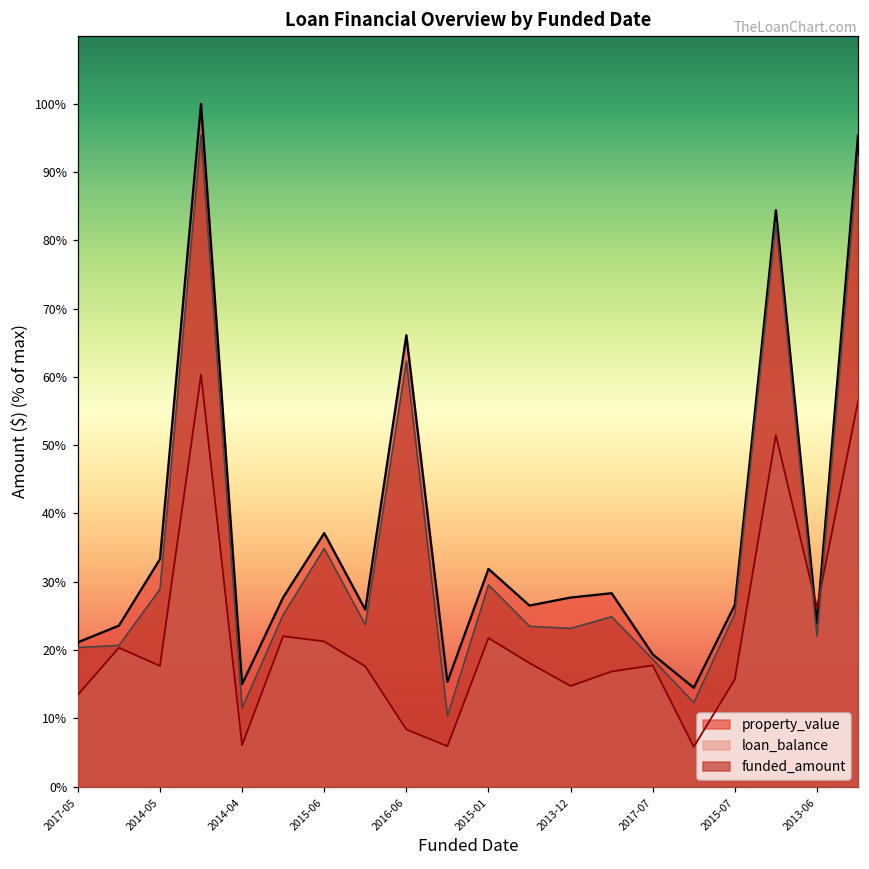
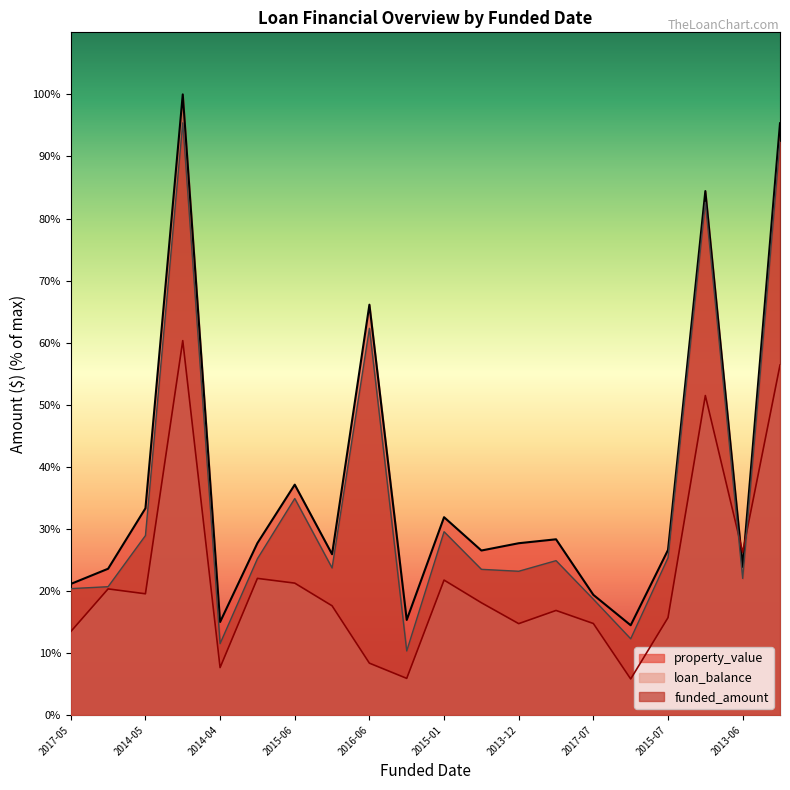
loan_balance, 2014-05: 18% -> 20%
loan_balance, 2014-04: 6% -> 8%
loan_balance, 2017-07: 18% -> 15%
